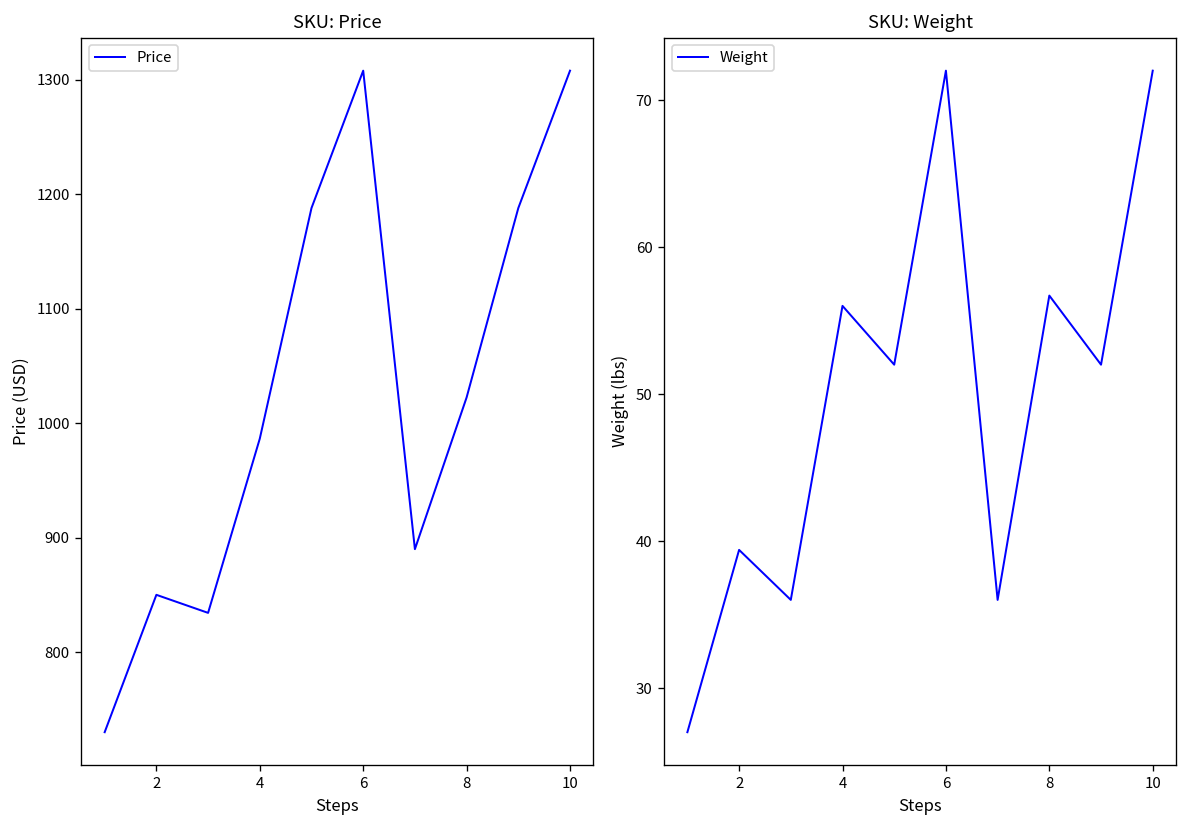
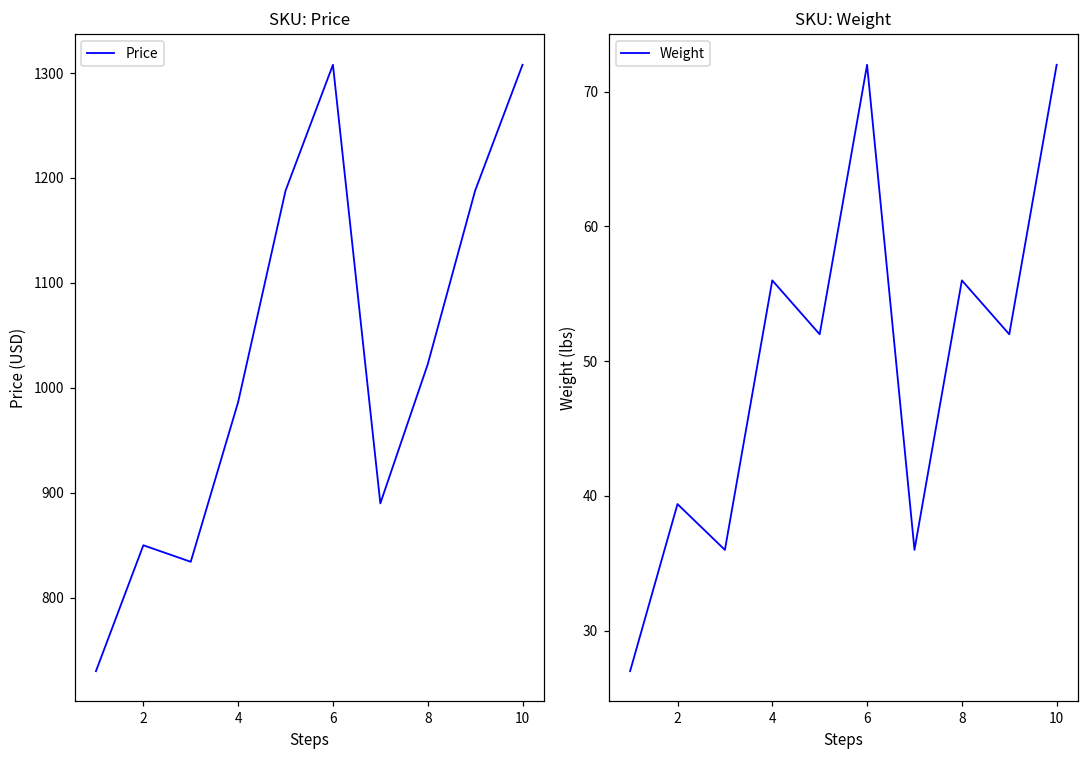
SKU: Weight, 8: 56.7 -> 56.0
